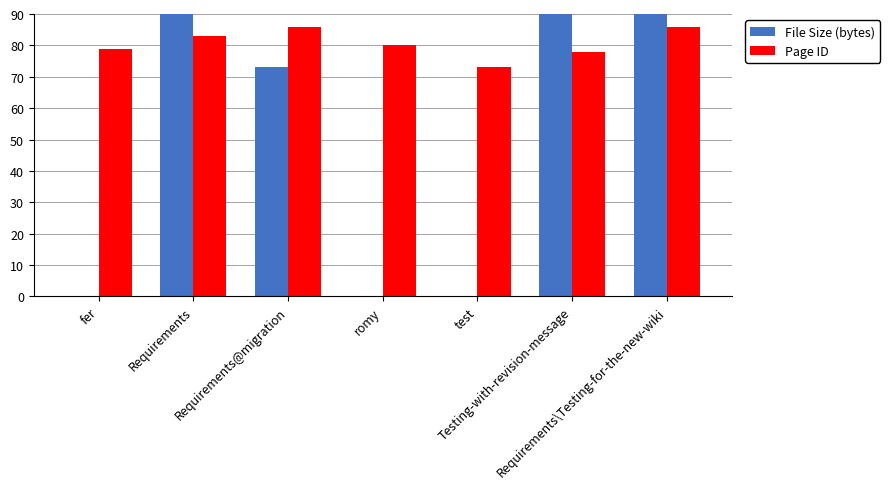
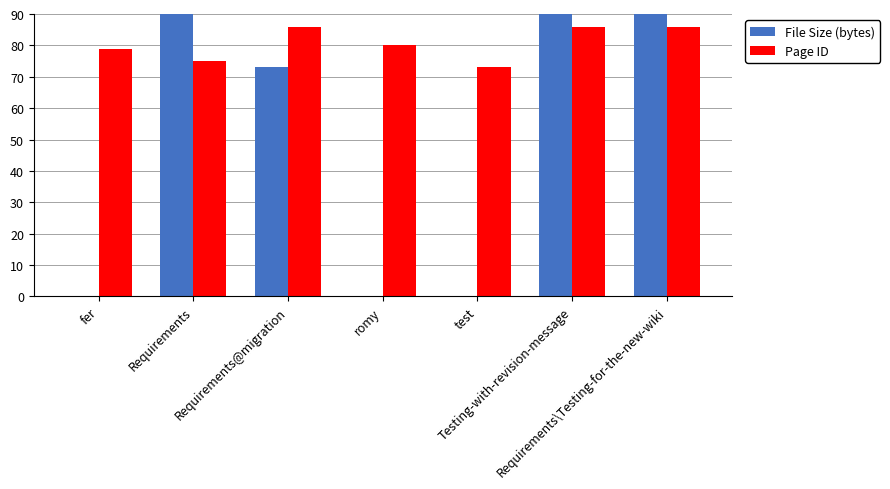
Page ID, Requirements: 83 -> 75
Page ID, Testing-with-revision-message: 78 -> 86
